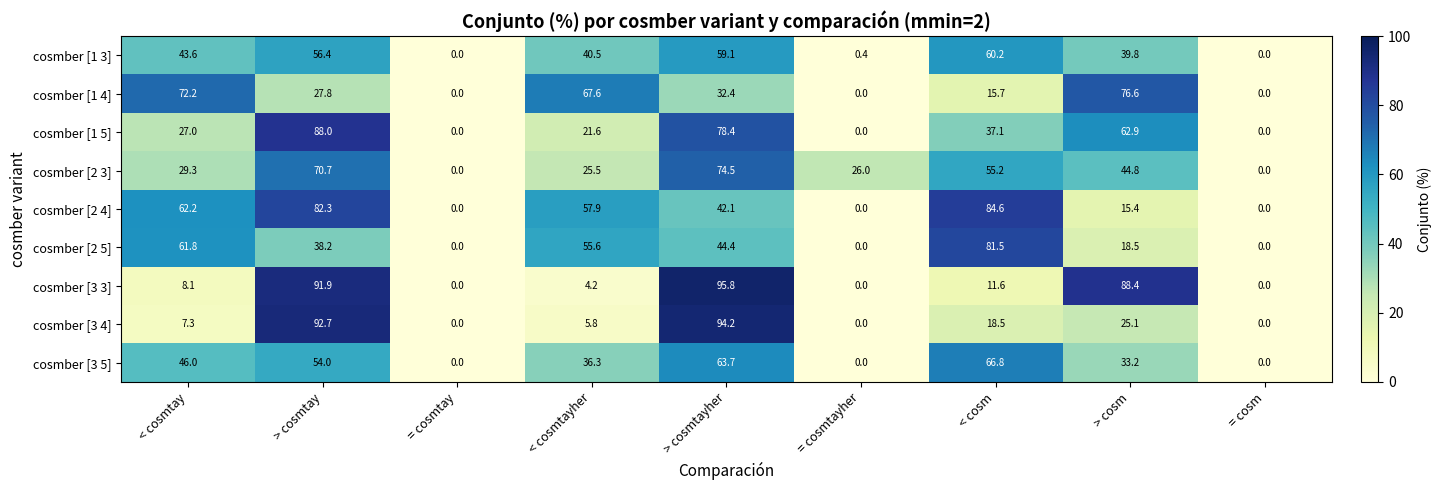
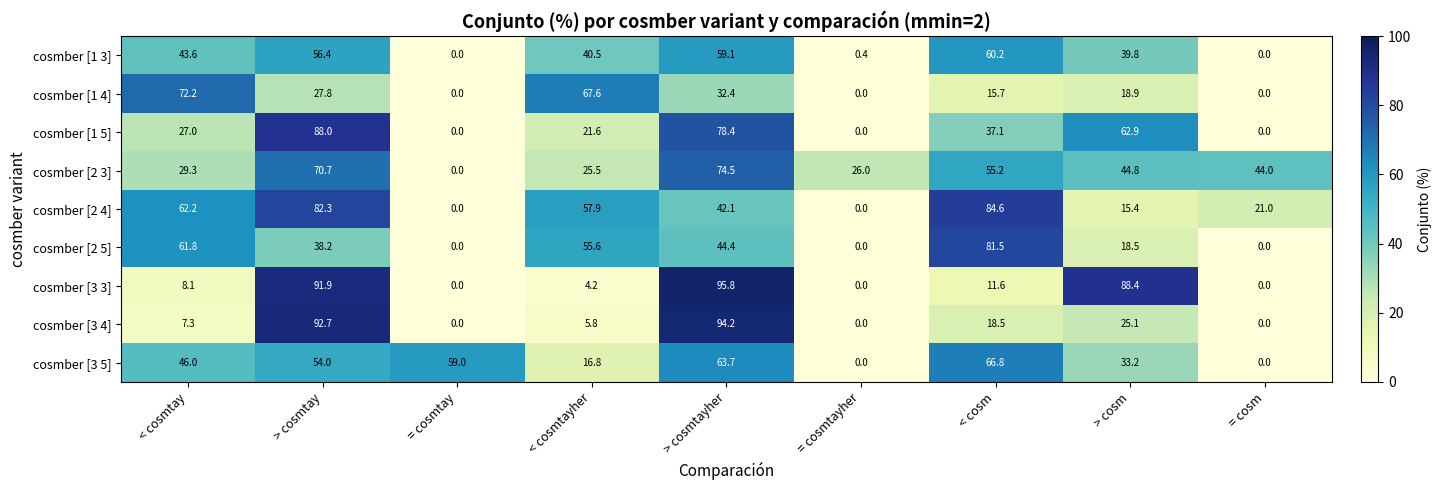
cosmber [1 4], > cosm: 76.6 -> 18.9
cosmber [2 3], = cosm: 0.0 -> 44.0
cosmber [2 4], = cosm: 0.0 -> 21.0
cosmber [3 5], = cosmtay: 0.0 -> 59.0
cosmber [3 5], < cosmtayher: 36.3 -> 16.8
